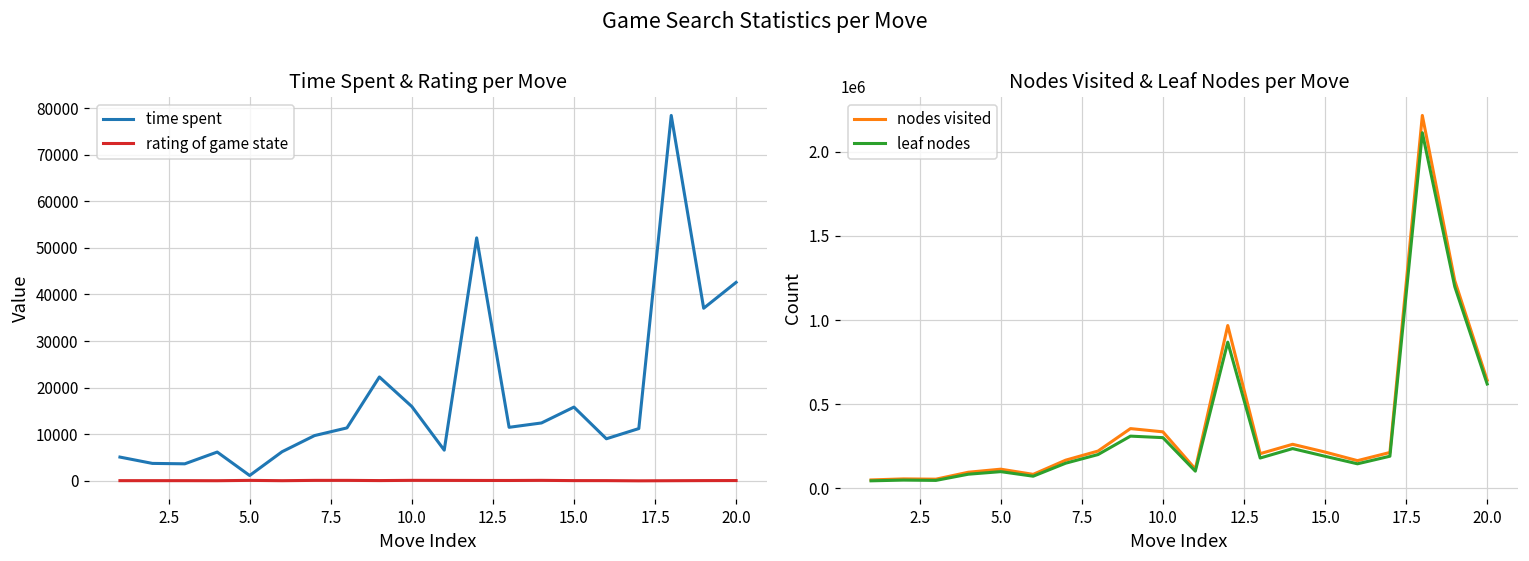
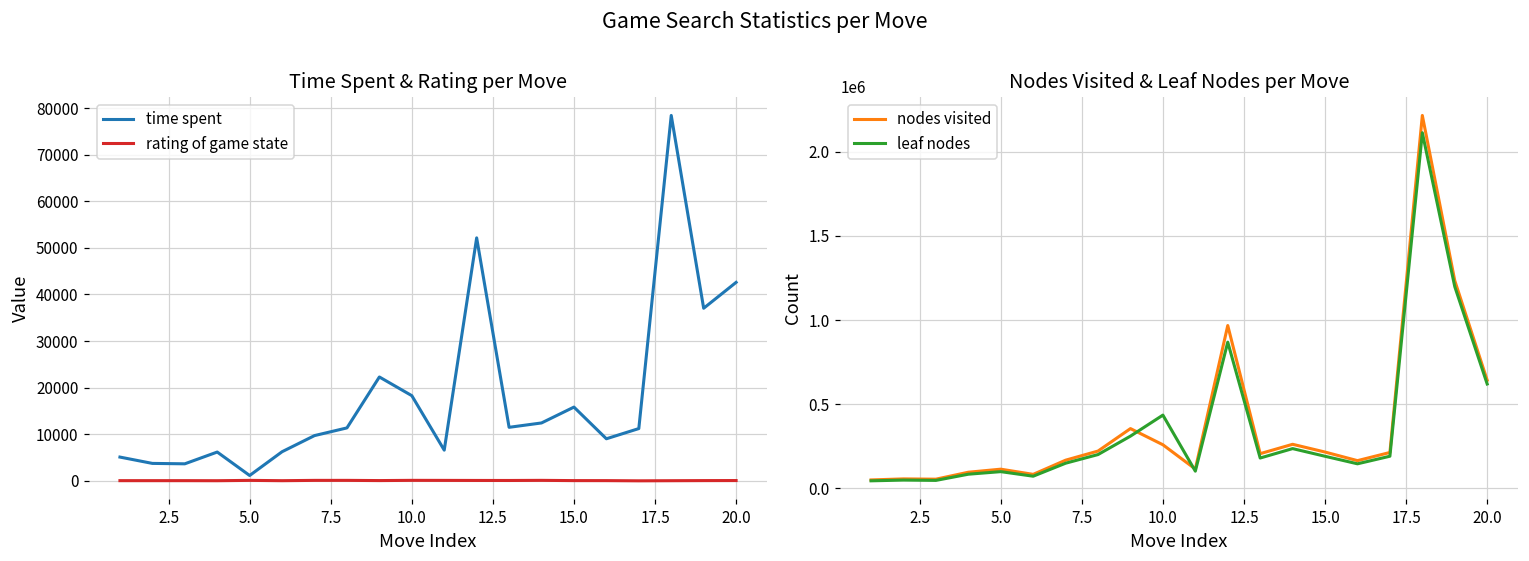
Time Spent & Rating per Move, time spent, 10.0: 16000 -> 18000
Nodes Visited & Leaf Nodes per Move, nodes visited, 10.0: 340000 -> 260000
Nodes Visited & Leaf Nodes per Move, leaf nodes, 10.0: 300000 -> 430000
